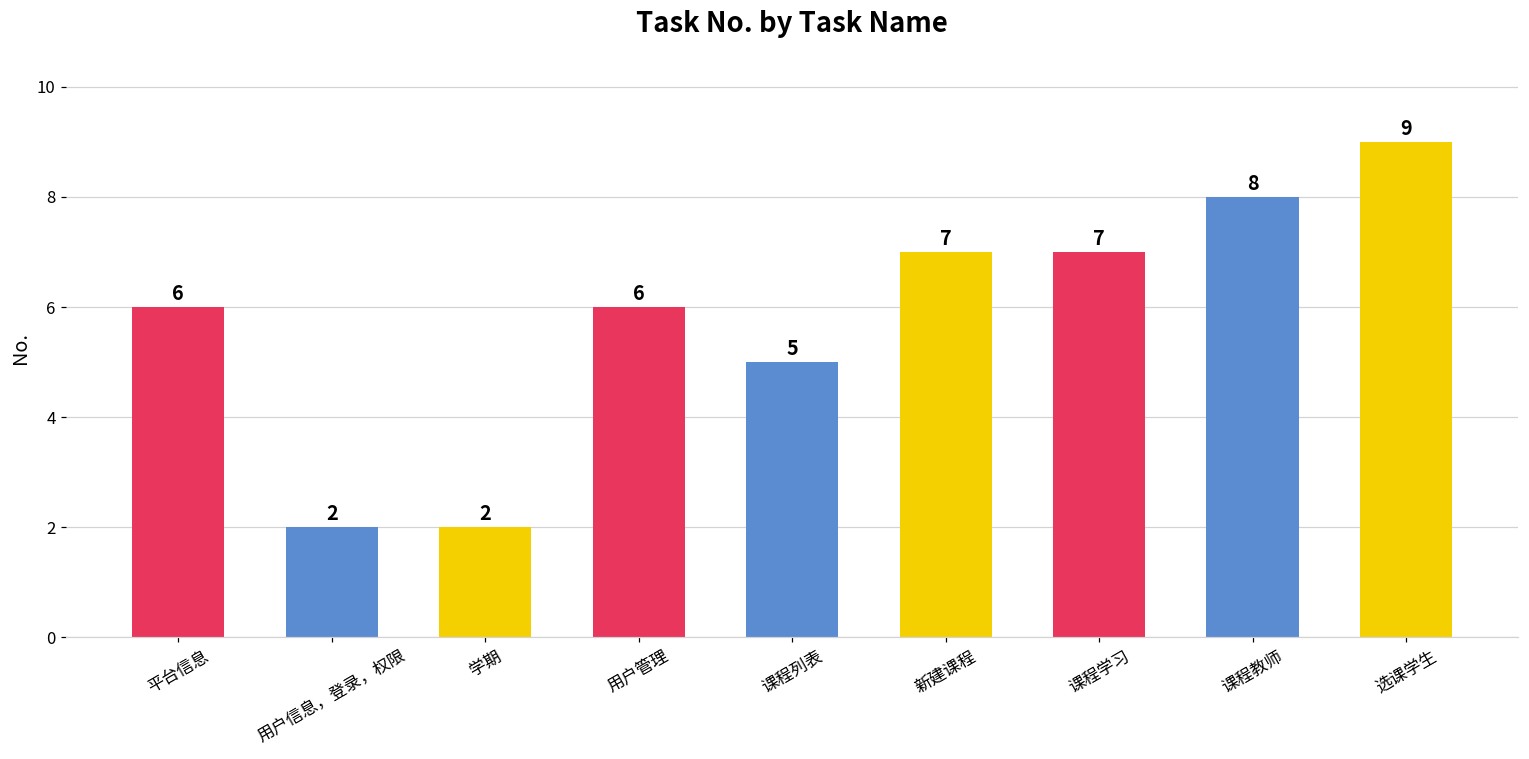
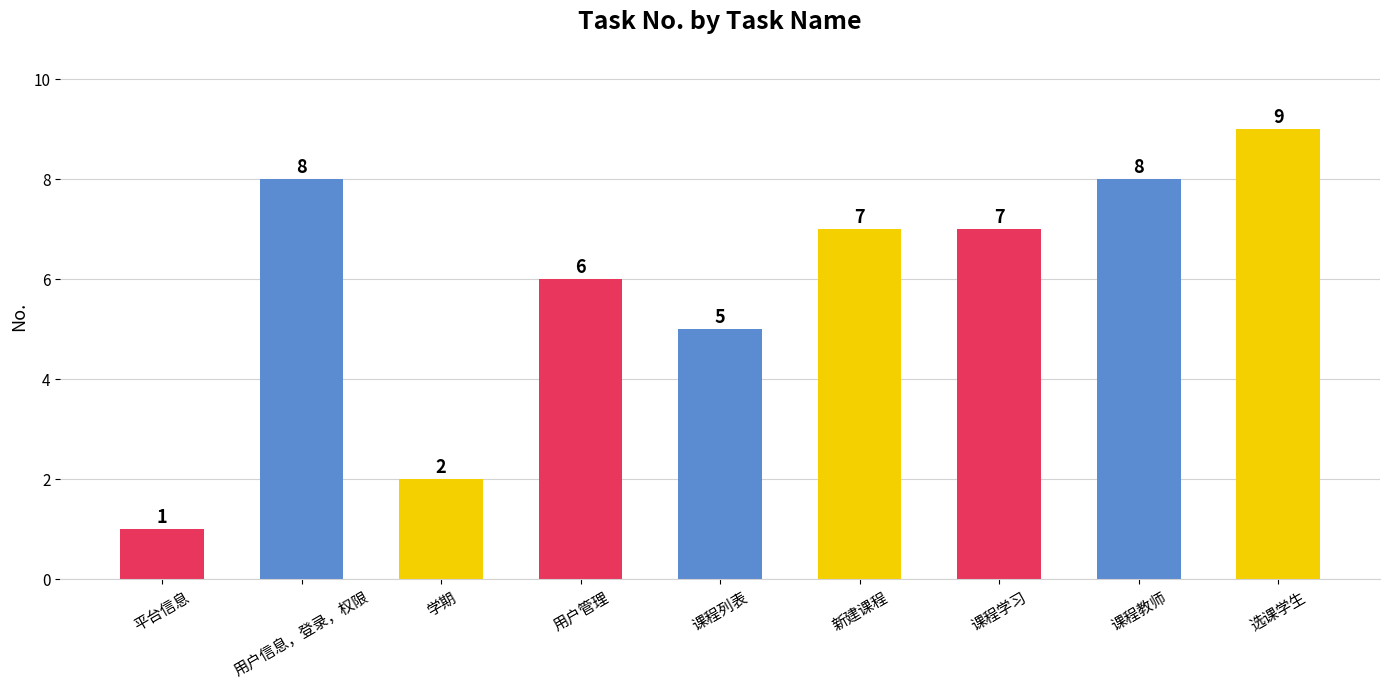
平台信息: 6 -> 1
用户信息，登录，权限: 2 -> 8
